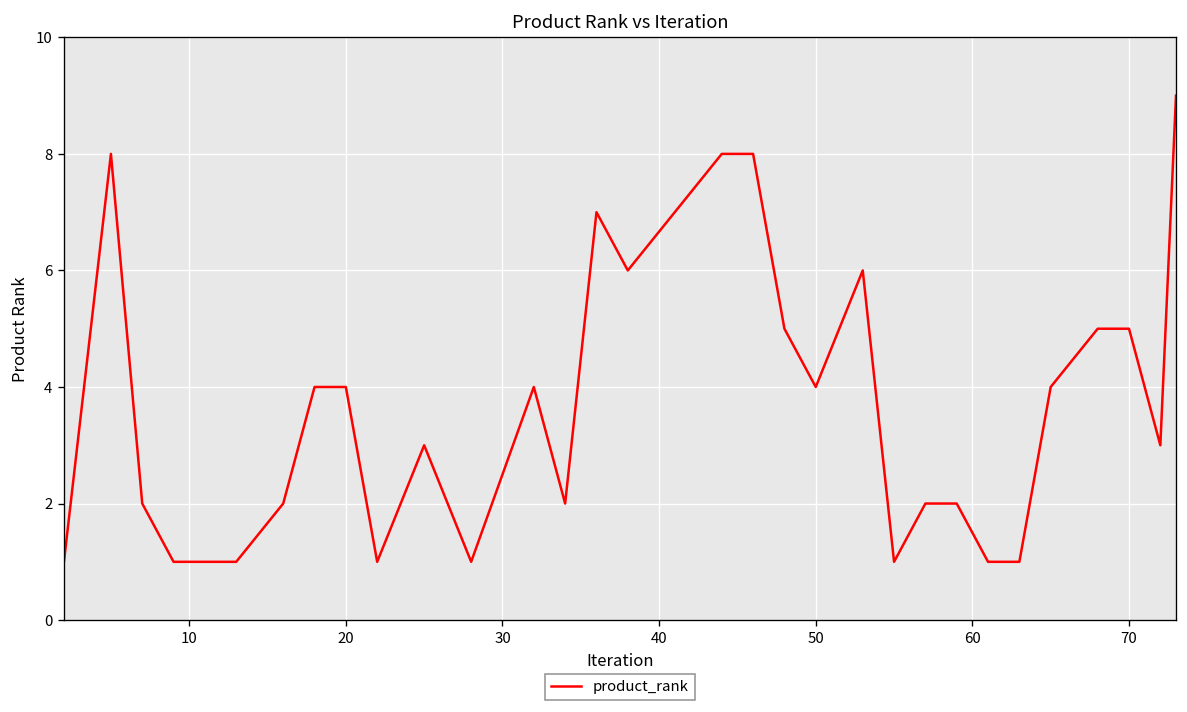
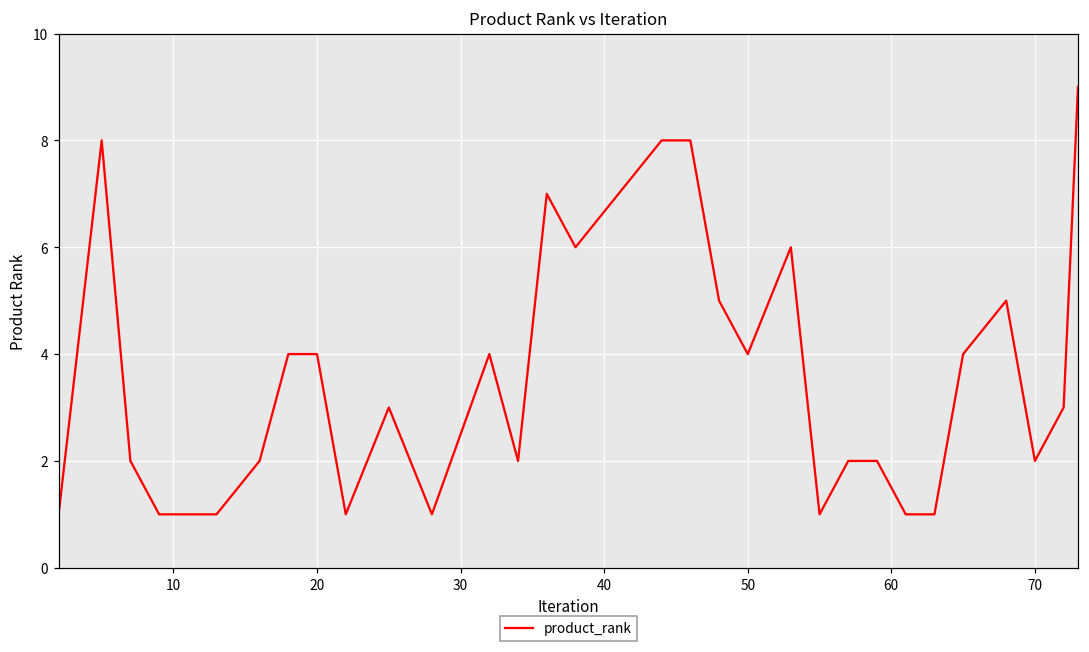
70: 5 -> 2
